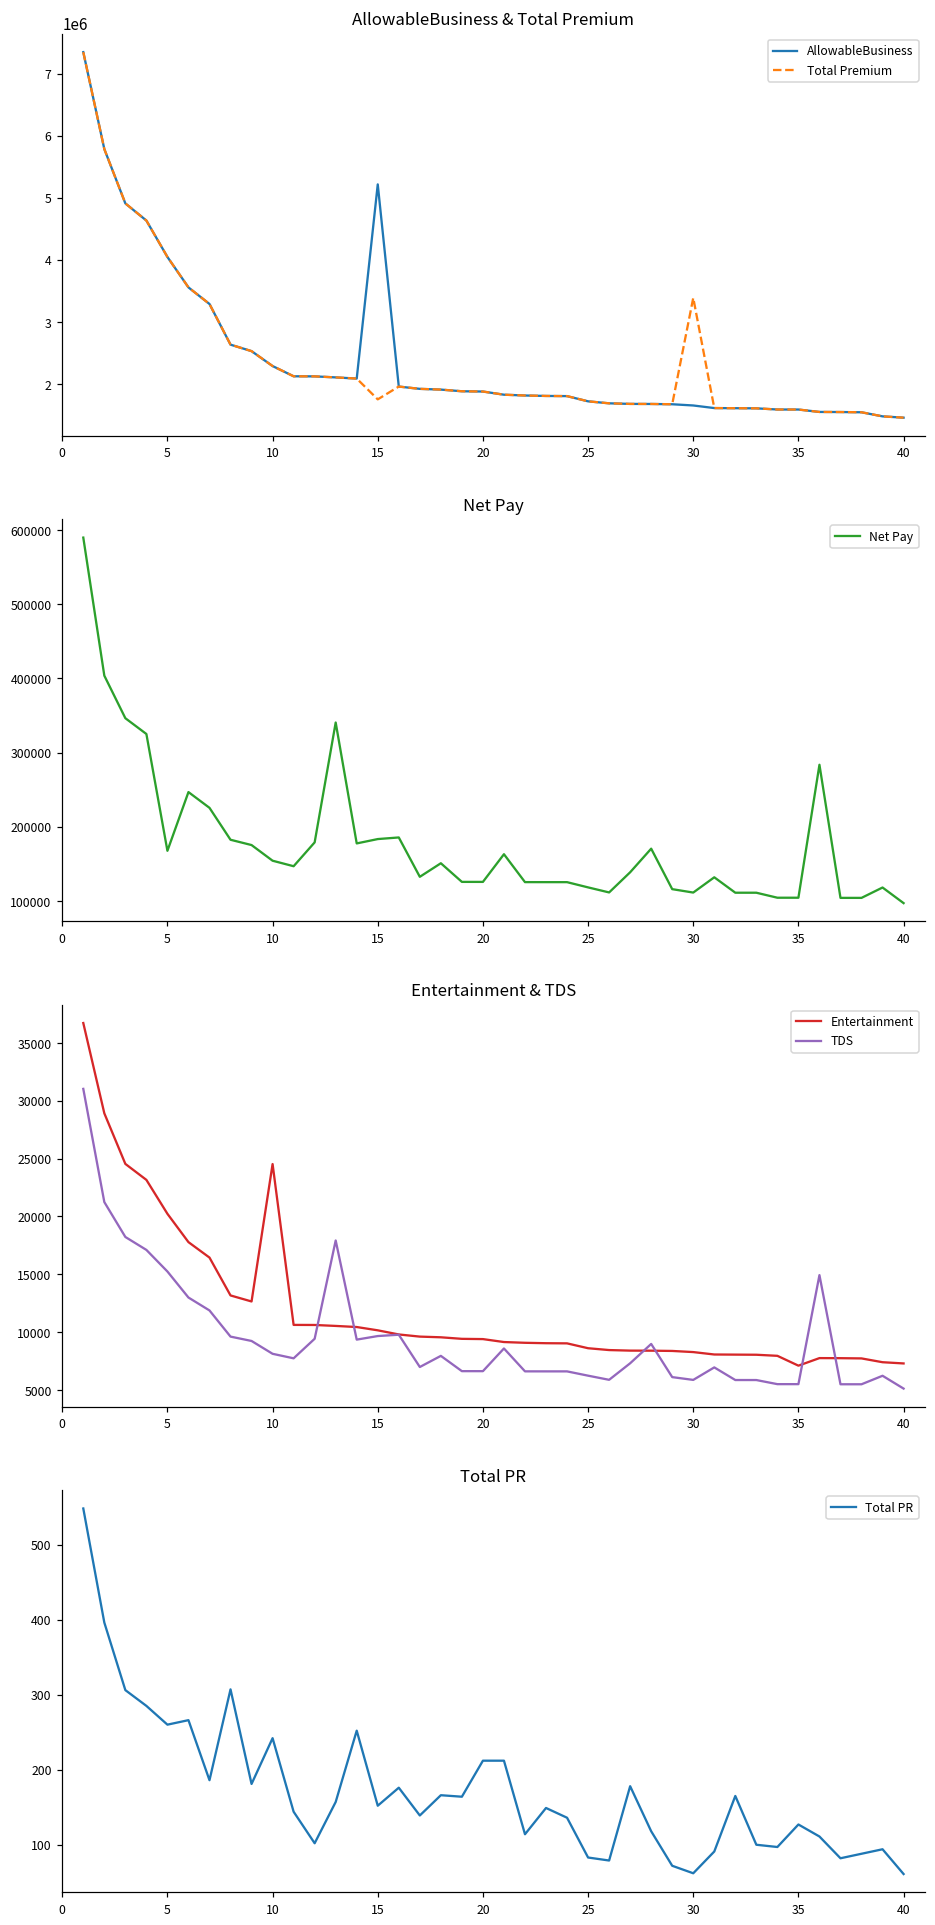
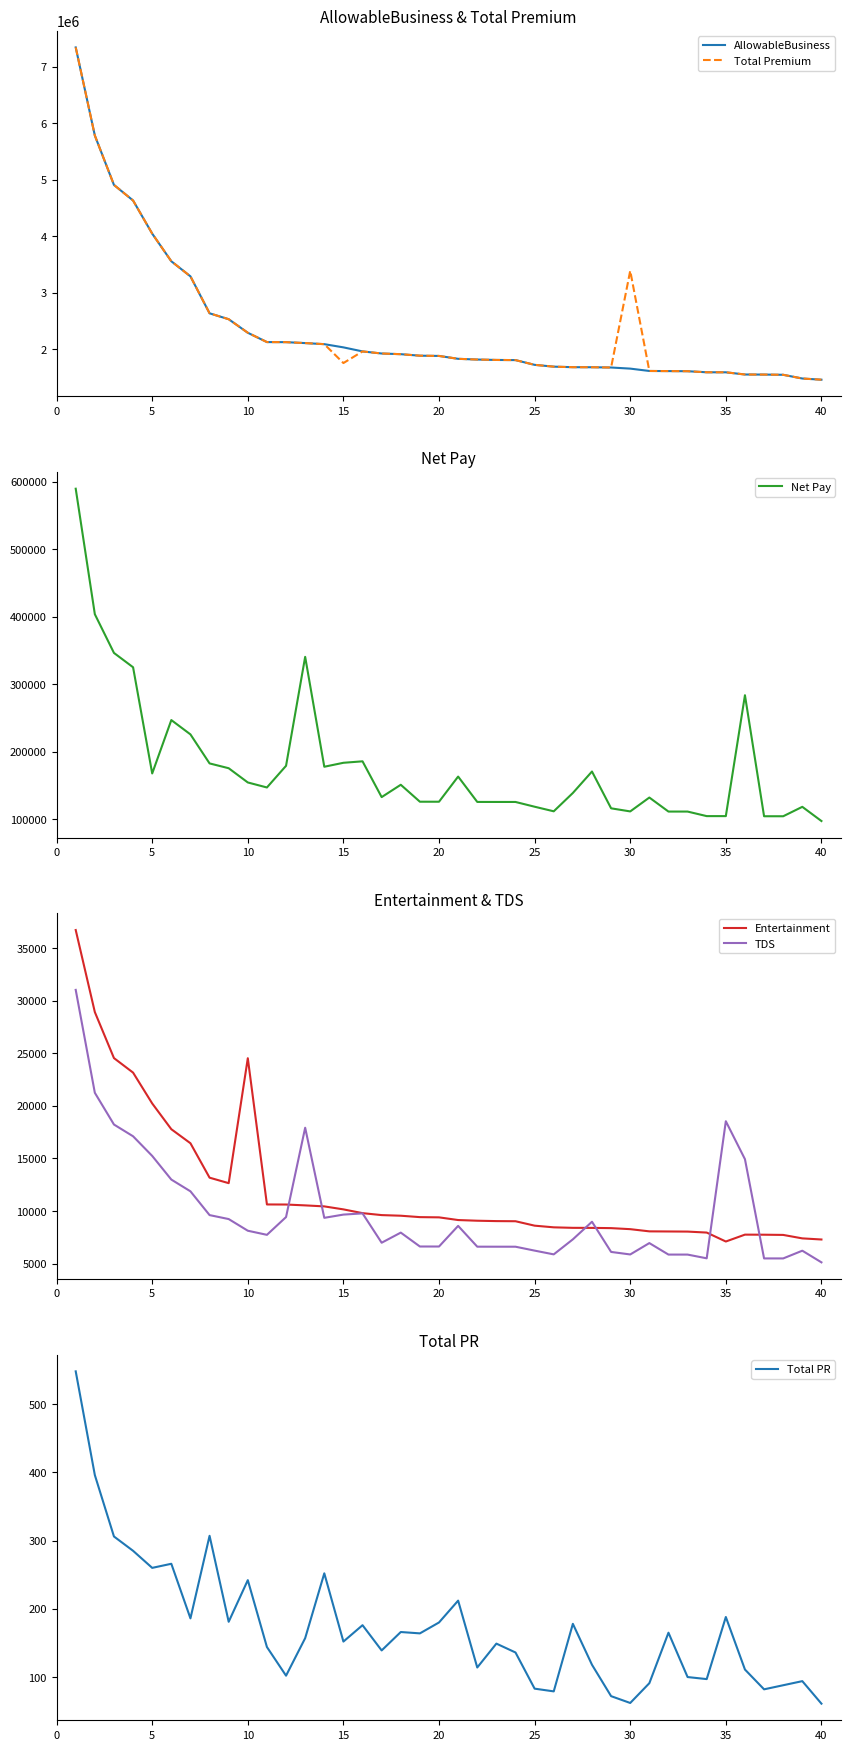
AllowableBusiness & Total Premium, AllowableBusiness, 15: 5200000 -> 2000000
Entertainment & TDS, TDS, 35: 5500 -> 18500
Total PR, 20: 210 -> 180
Total PR, 35: 130 -> 190
